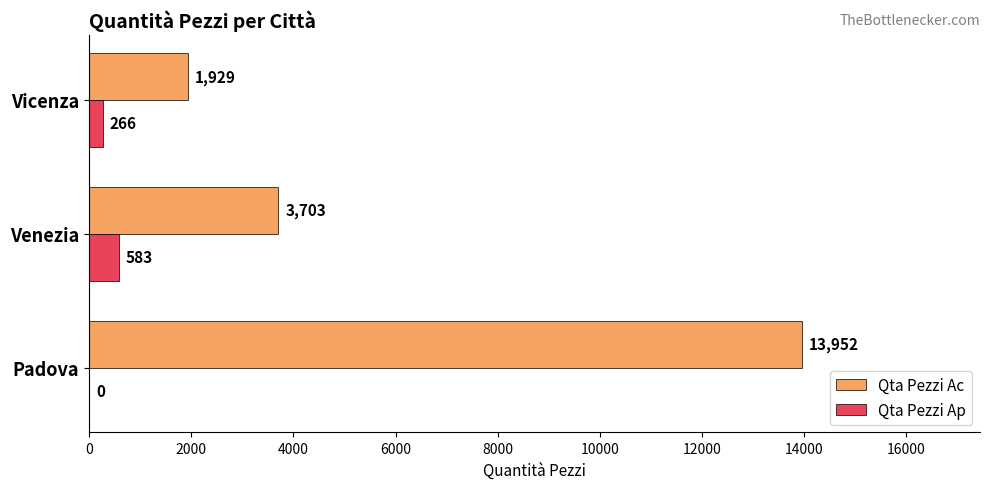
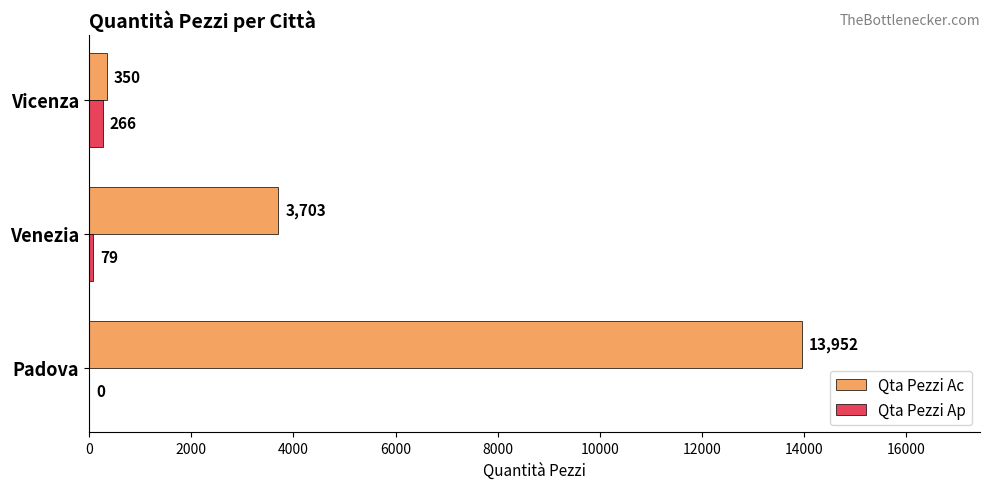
Qta Pezzi Ac, Vicenza: 1,929 -> 350
Qta Pezzi Ap, Venezia: 583 -> 79
